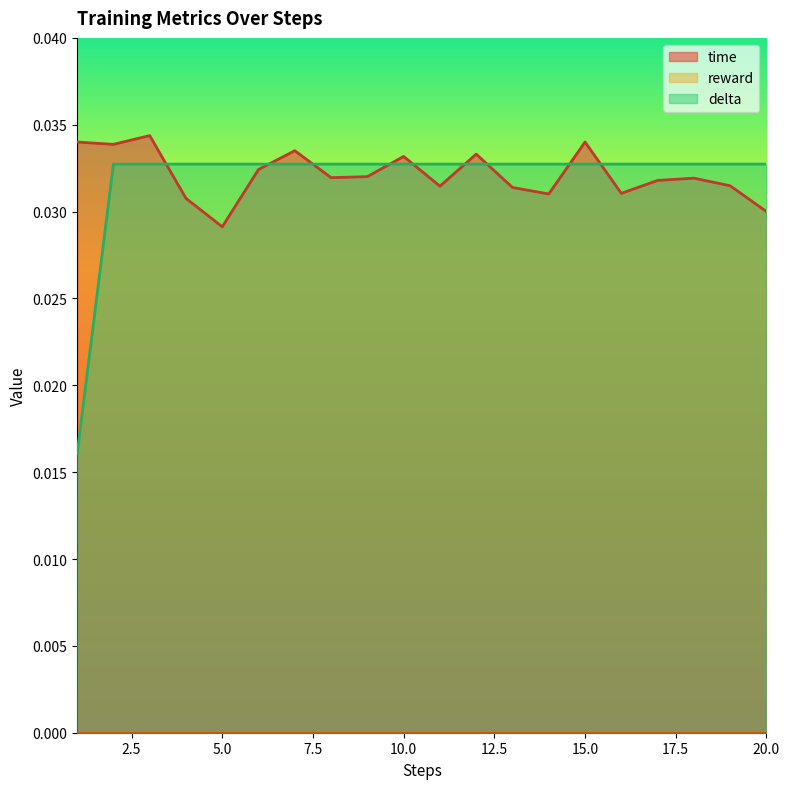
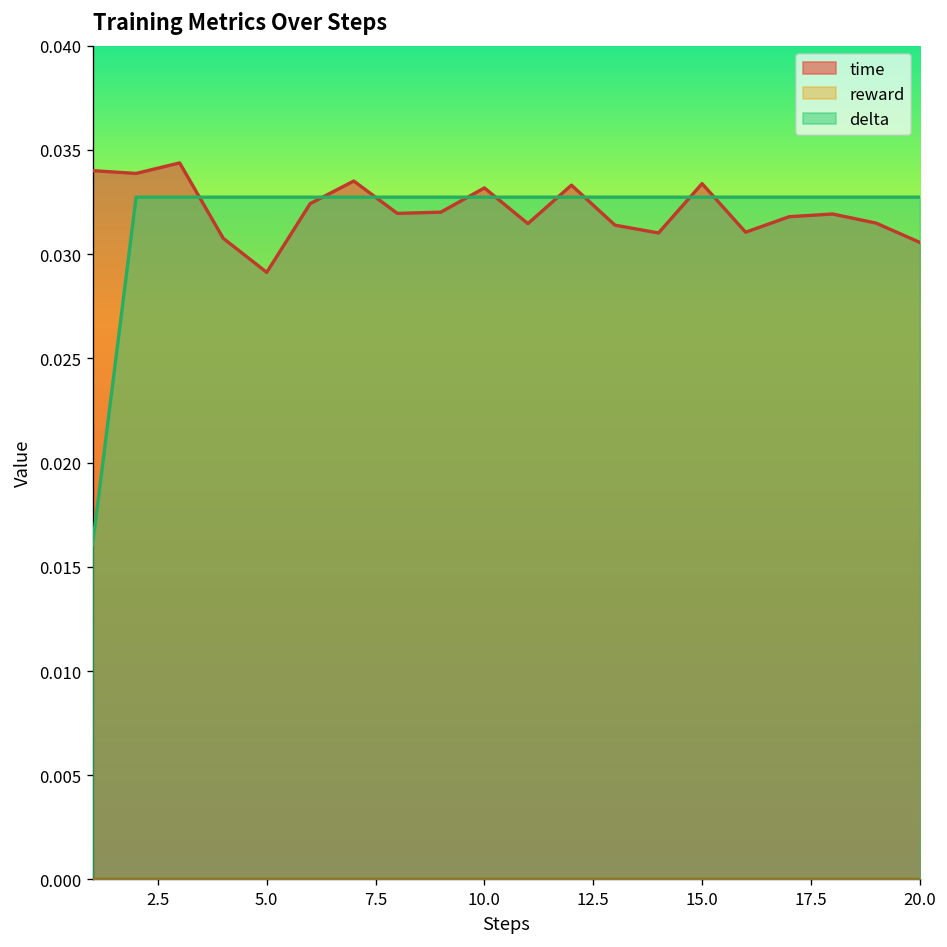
time, 15.0: 0.0340 -> 0.0334
time, 20.0: 0.0300 -> 0.0306
